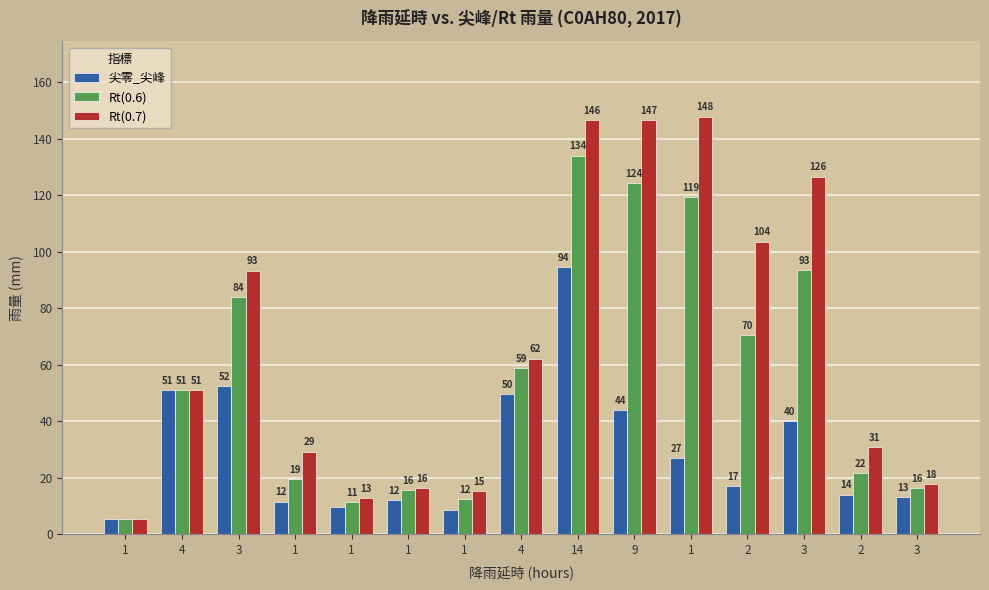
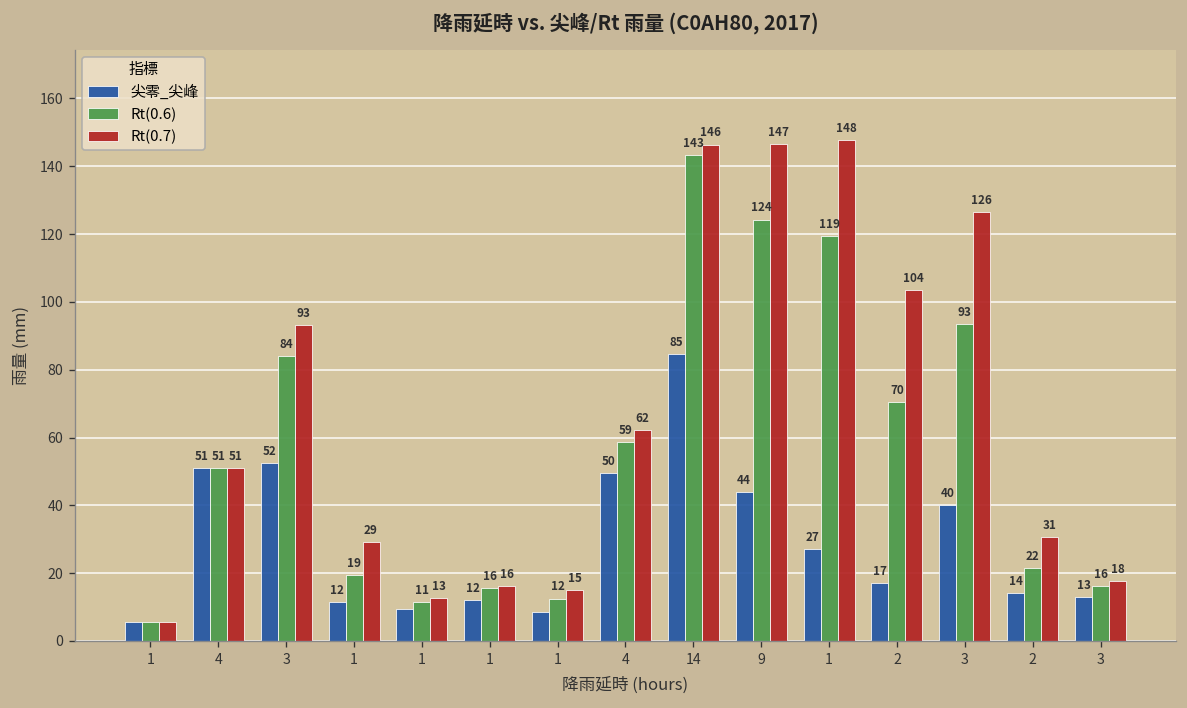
尖零_尖峰, 14: 94 -> 85
Rt(0.6), 14: 134 -> 143
